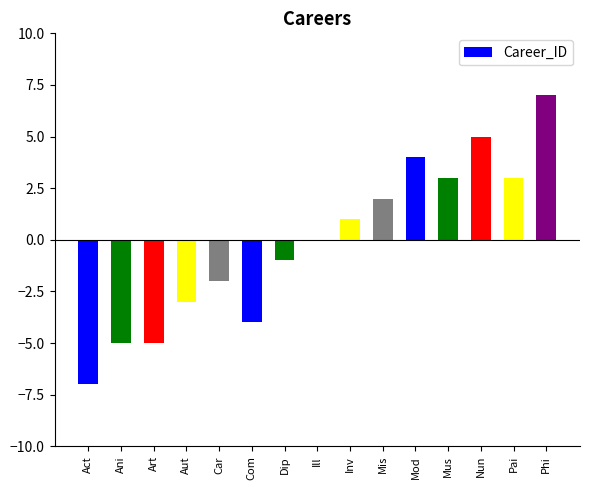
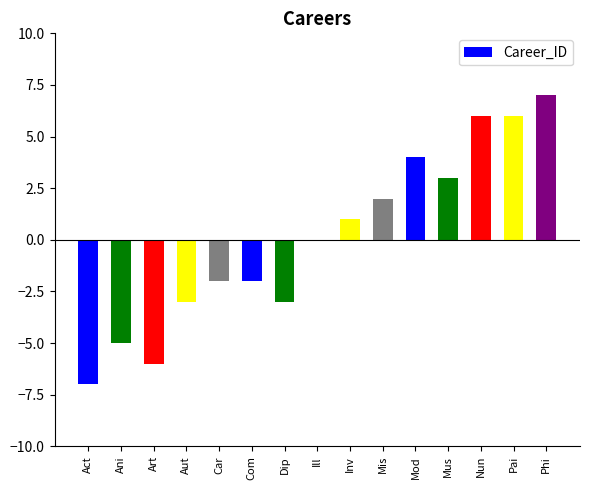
Art: -5.0 -> -6.0
Com: -4.0 -> -2.0
Dip: -1.0 -> -3.0
Nun: 5.0 -> 6.0
Pai: 3.0 -> 6.0
